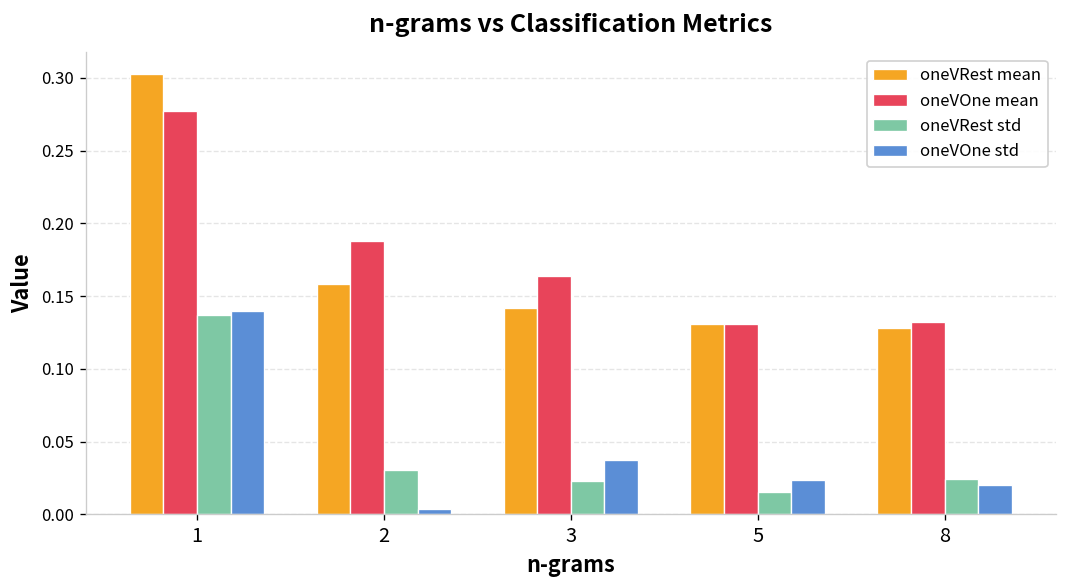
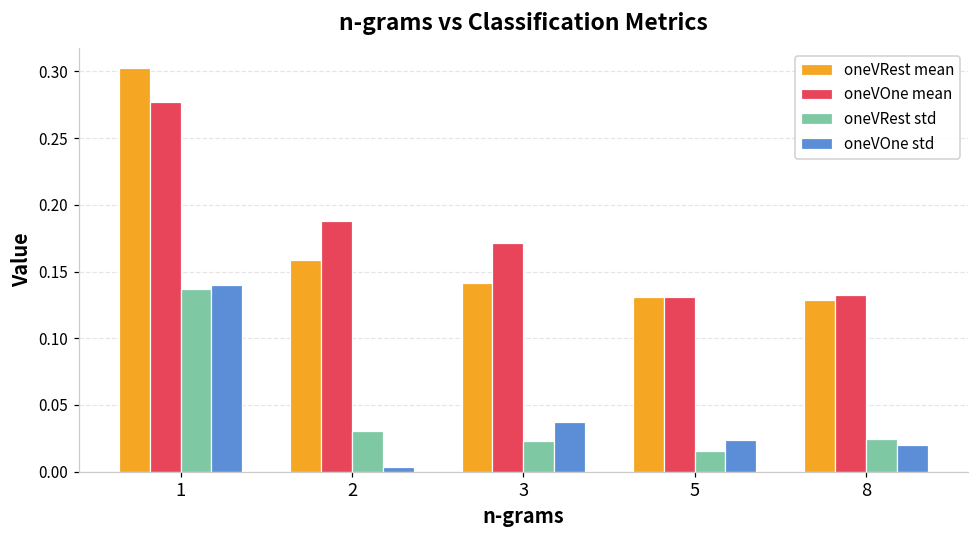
oneVOne mean, 3: 0.164 -> 0.171
